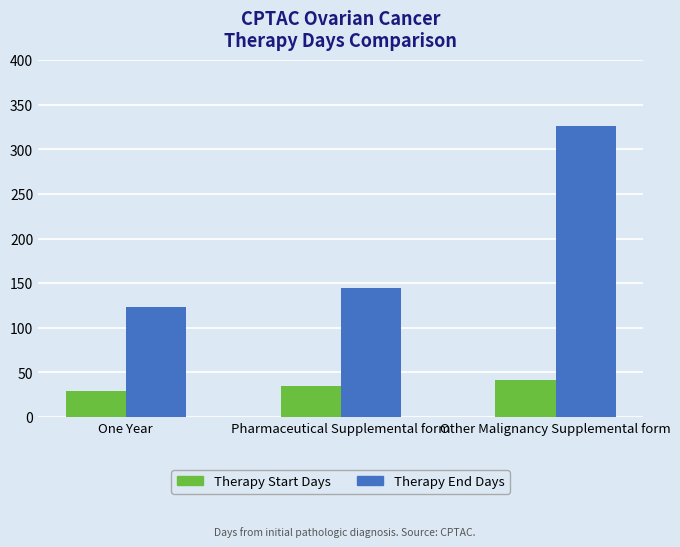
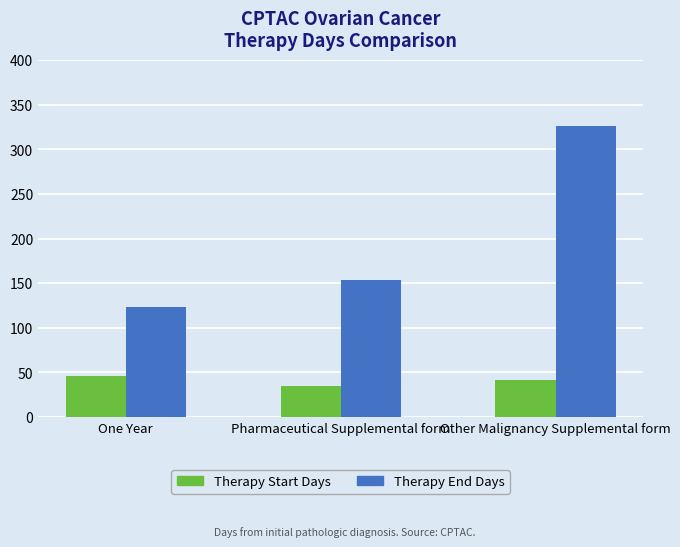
Therapy Start Days, One Year: 30 -> 50
Therapy End Days, Pharmaceutical Supplemental form: 145 -> 154
